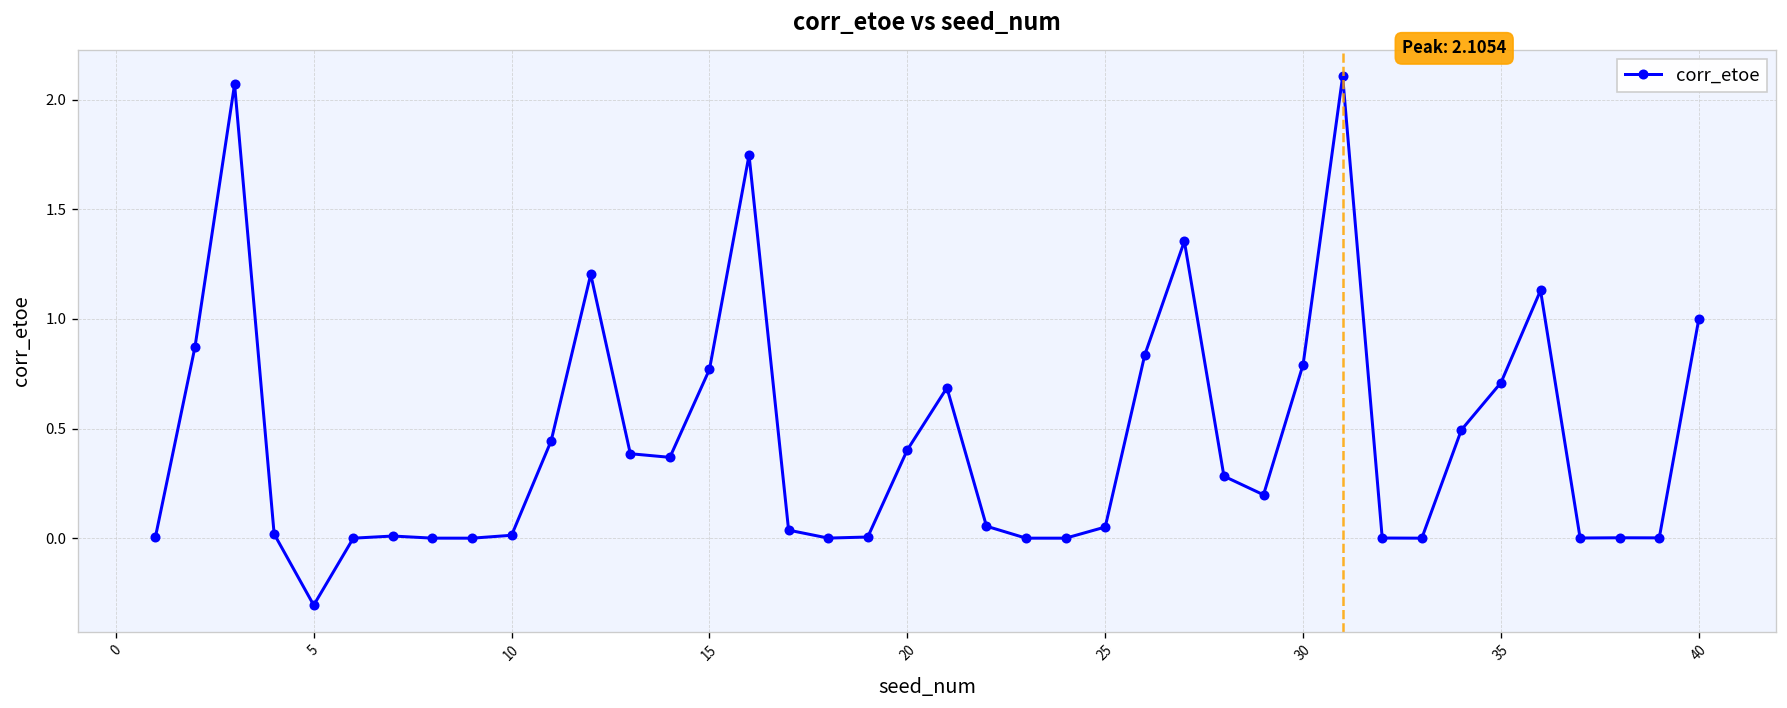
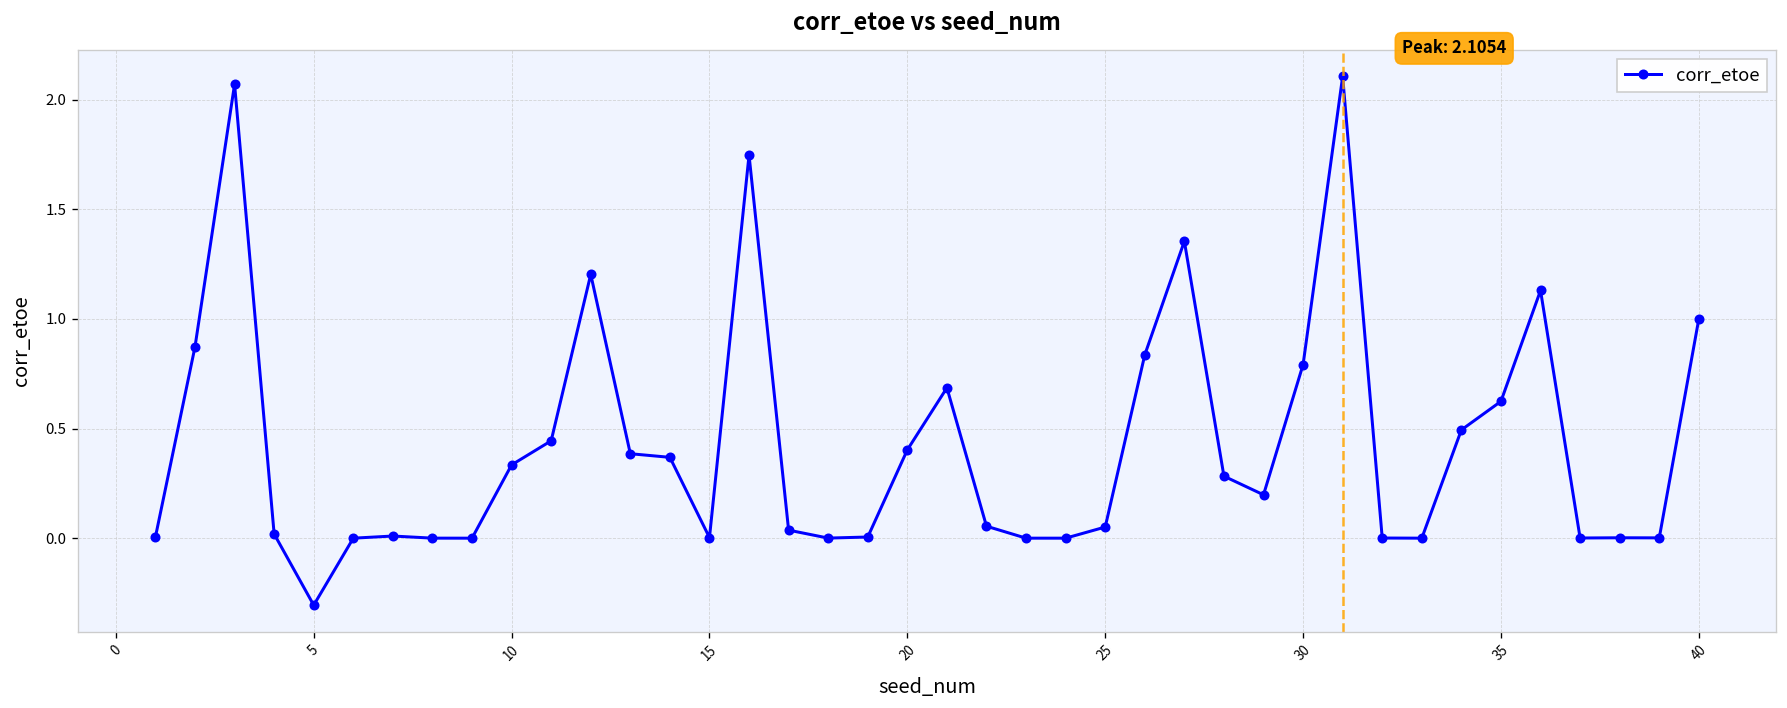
10: 0.01 -> 0.33
15: 0.77 -> 0.00
35: 0.71 -> 0.62
